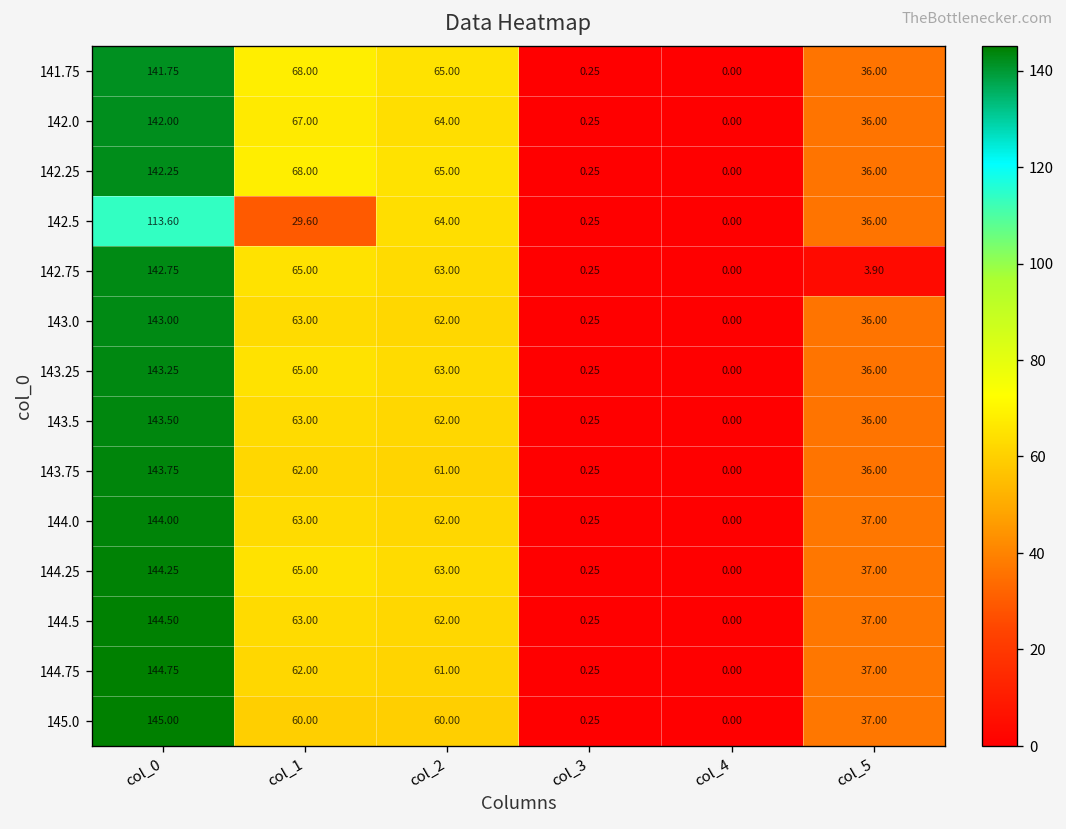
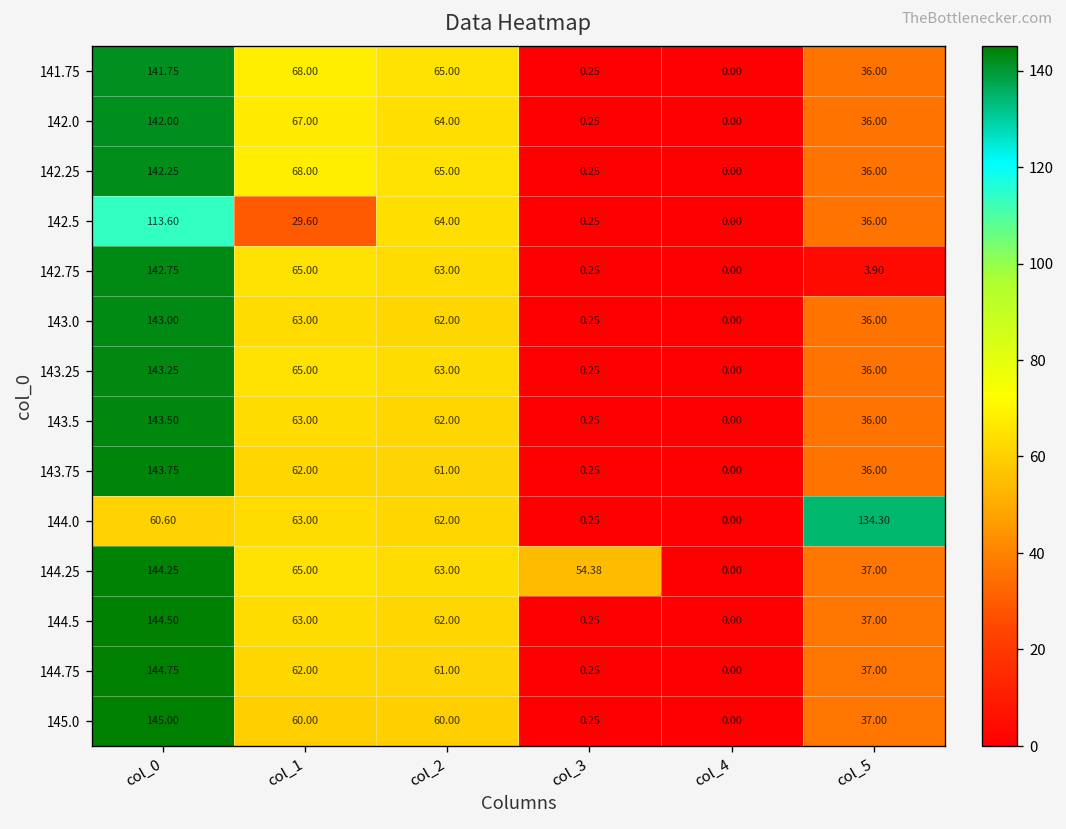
144.0, col_0: 144.00 -> 60.60
144.0, col_5: 37.00 -> 134.30
144.25, col_3: 0.25 -> 54.38
